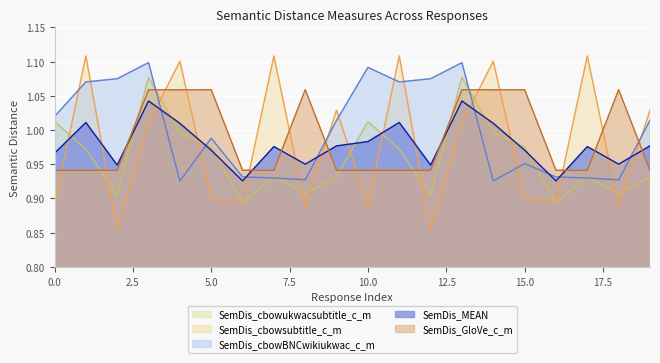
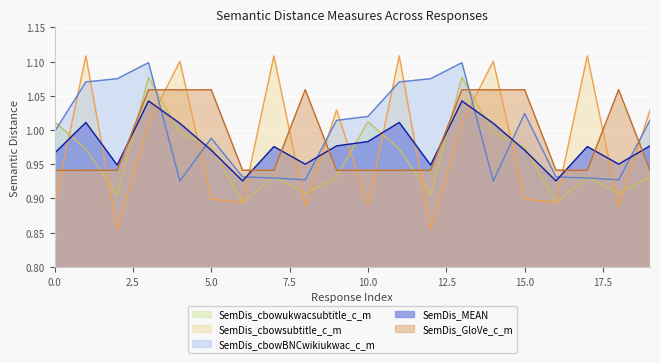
SemDis_cbowBNCwikiukwac_c_m, 0.0: 1.02 -> 1.00
SemDis_cbowBNCwikiukwac_c_m, 10.0: 1.09 -> 1.02
SemDis_cbowBNCwikiukwac_c_m, 15.0: 0.95 -> 1.02
